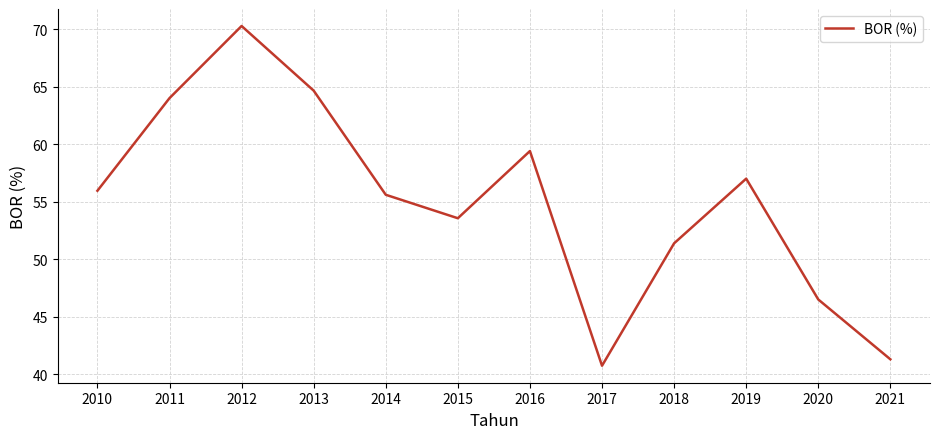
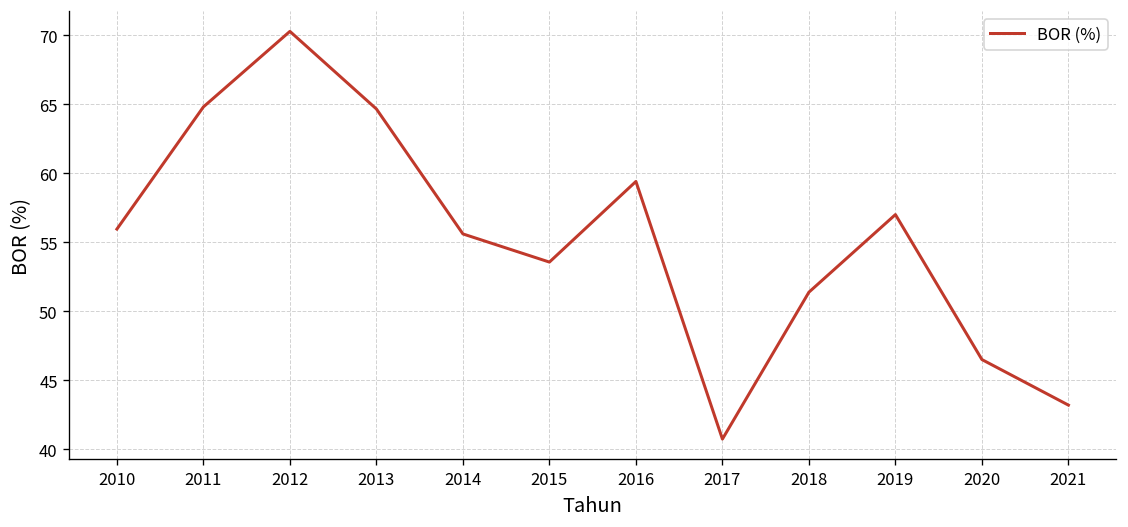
2011: 64.0 -> 64.8
2021: 41.3 -> 43.2
